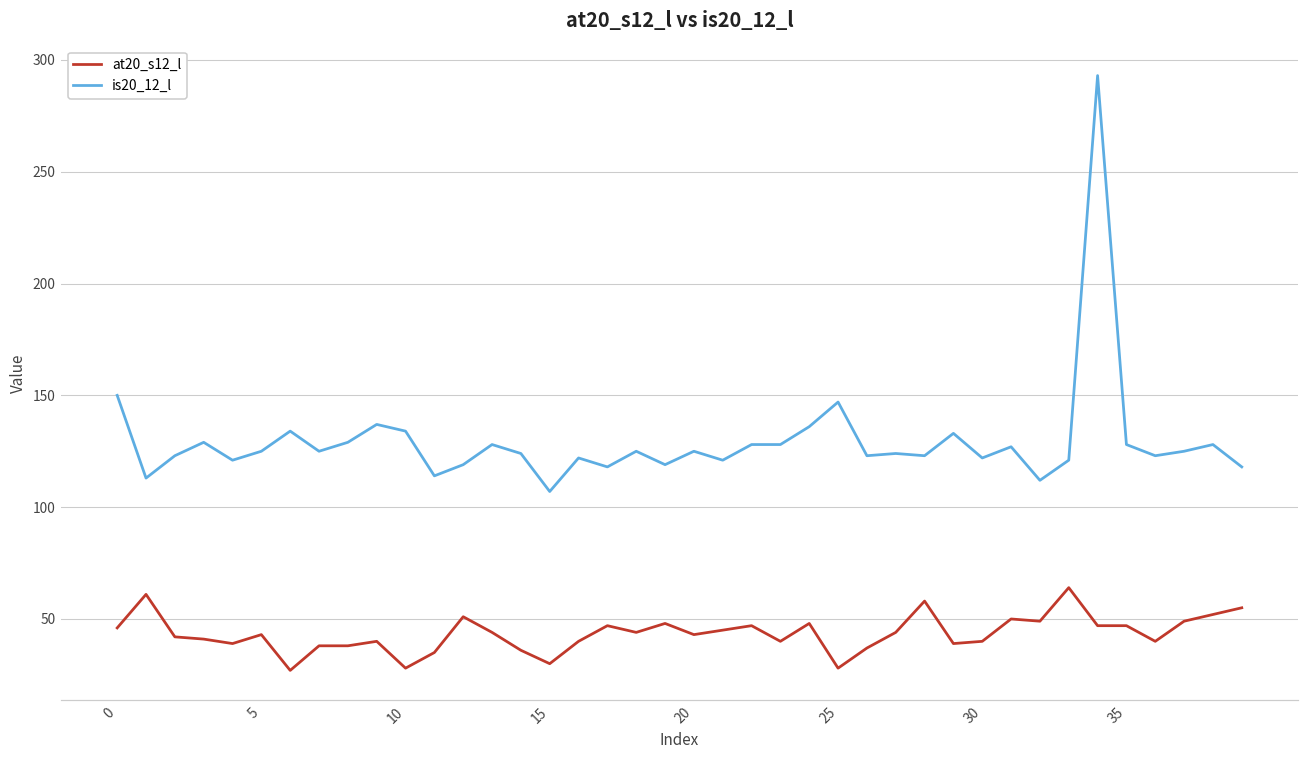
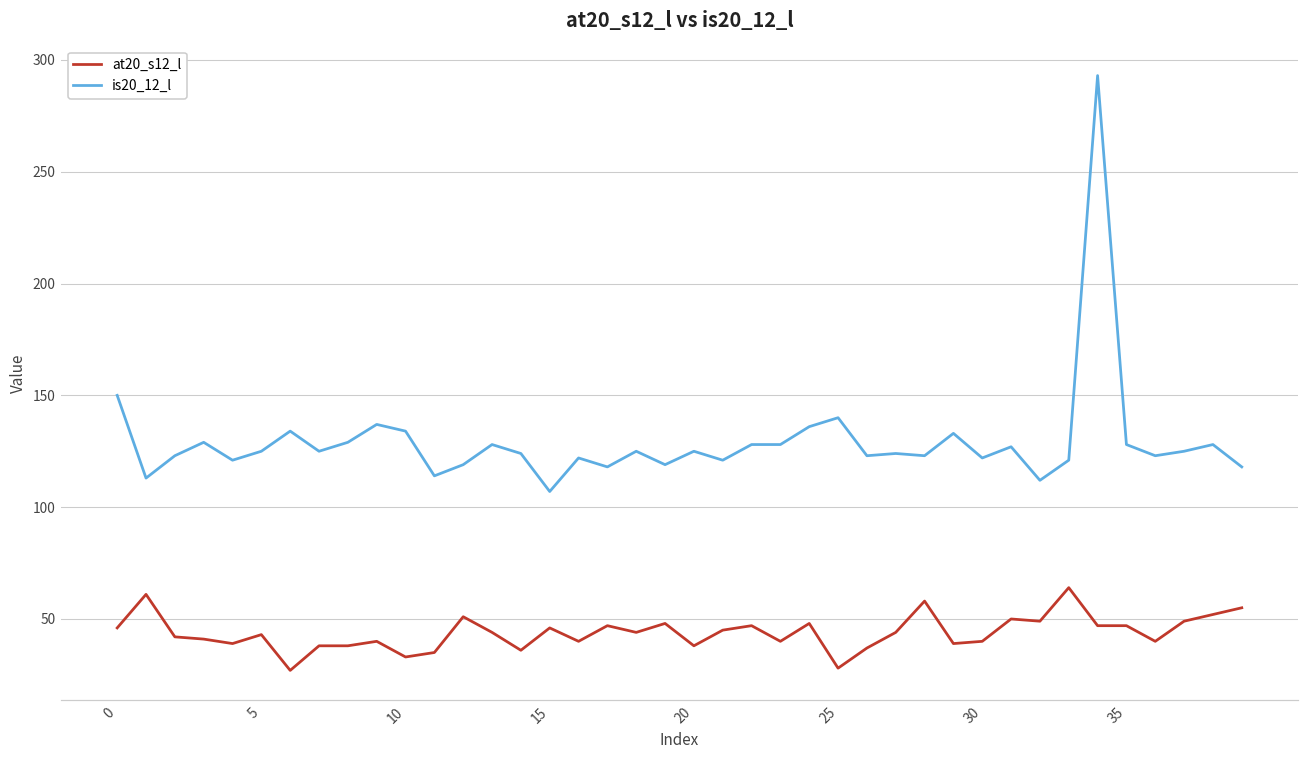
at20_s12_l, 10: 28 -> 33
at20_s12_l, 15: 30 -> 46
at20_s12_l, 20: 43 -> 38
is20_12_l, 25: 147 -> 140
